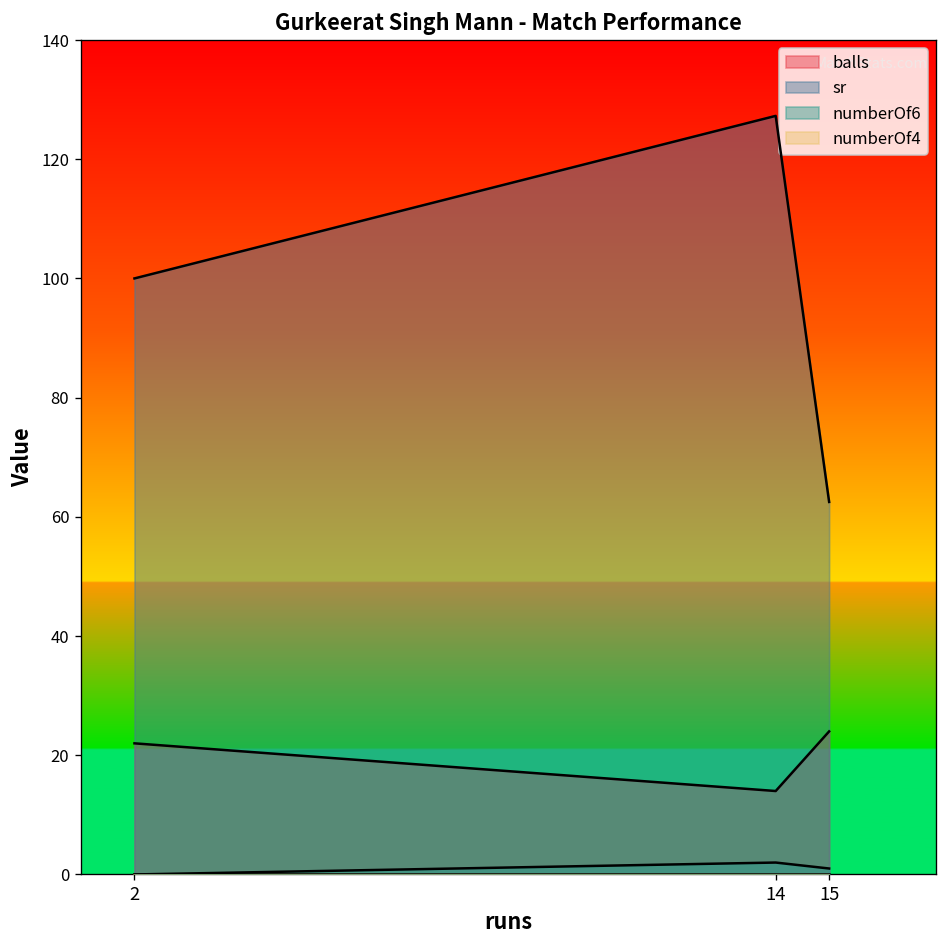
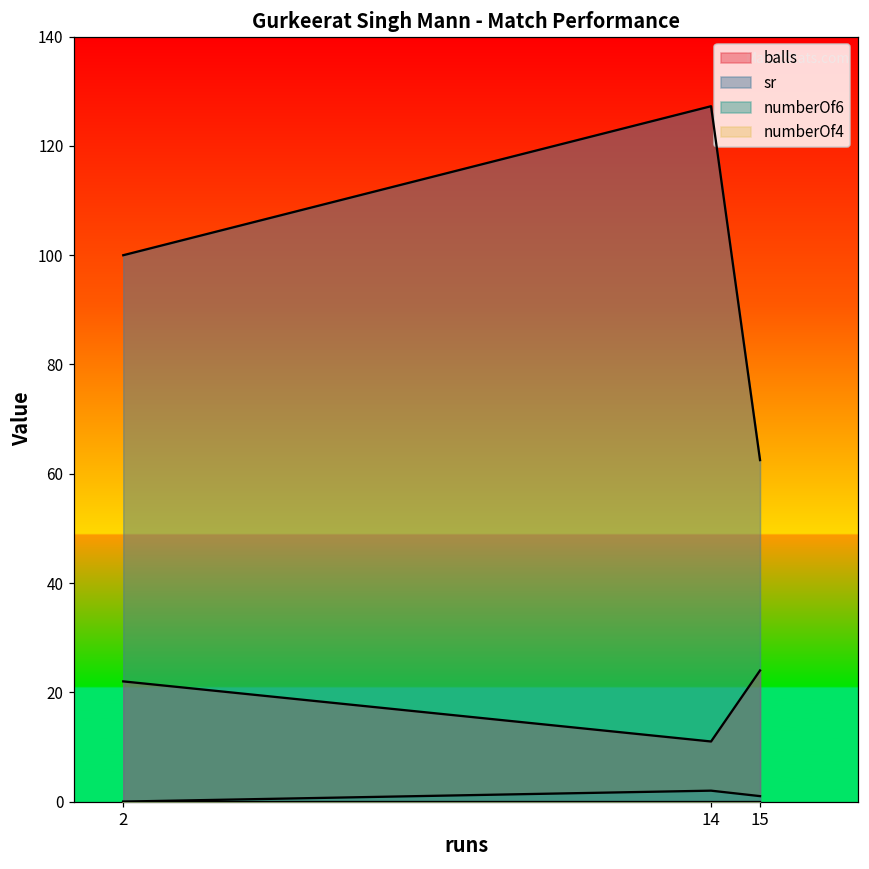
balls, 14: 14 -> 11
